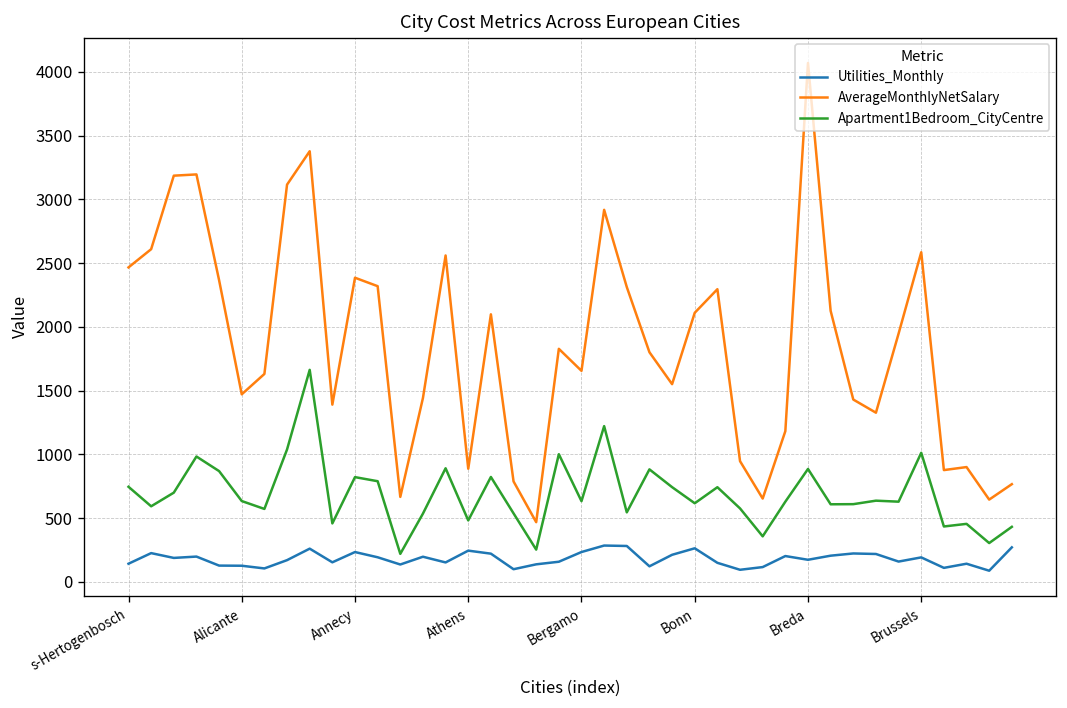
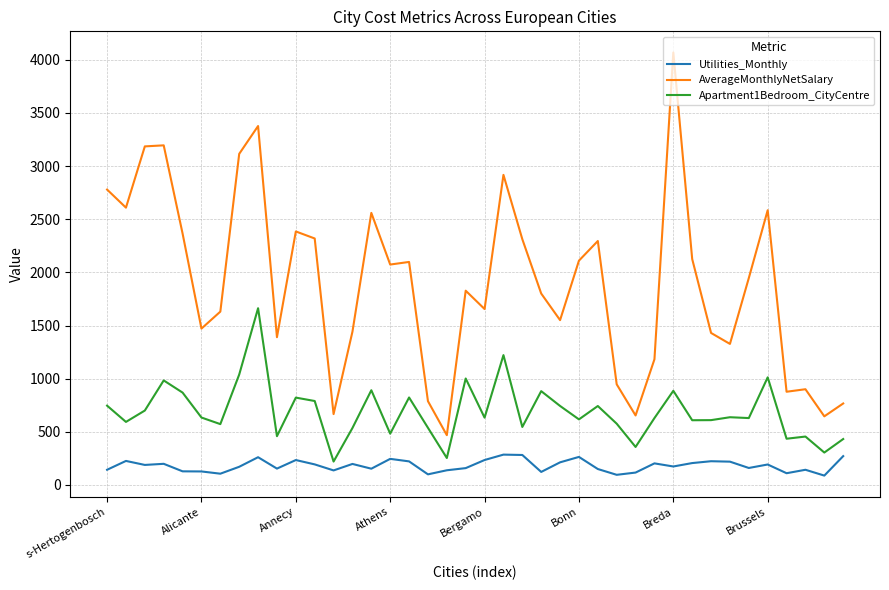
AverageMonthlyNetSalary, s-Hertogenbosch: 2470 -> 2780
AverageMonthlyNetSalary, Athens: 890 -> 2070
